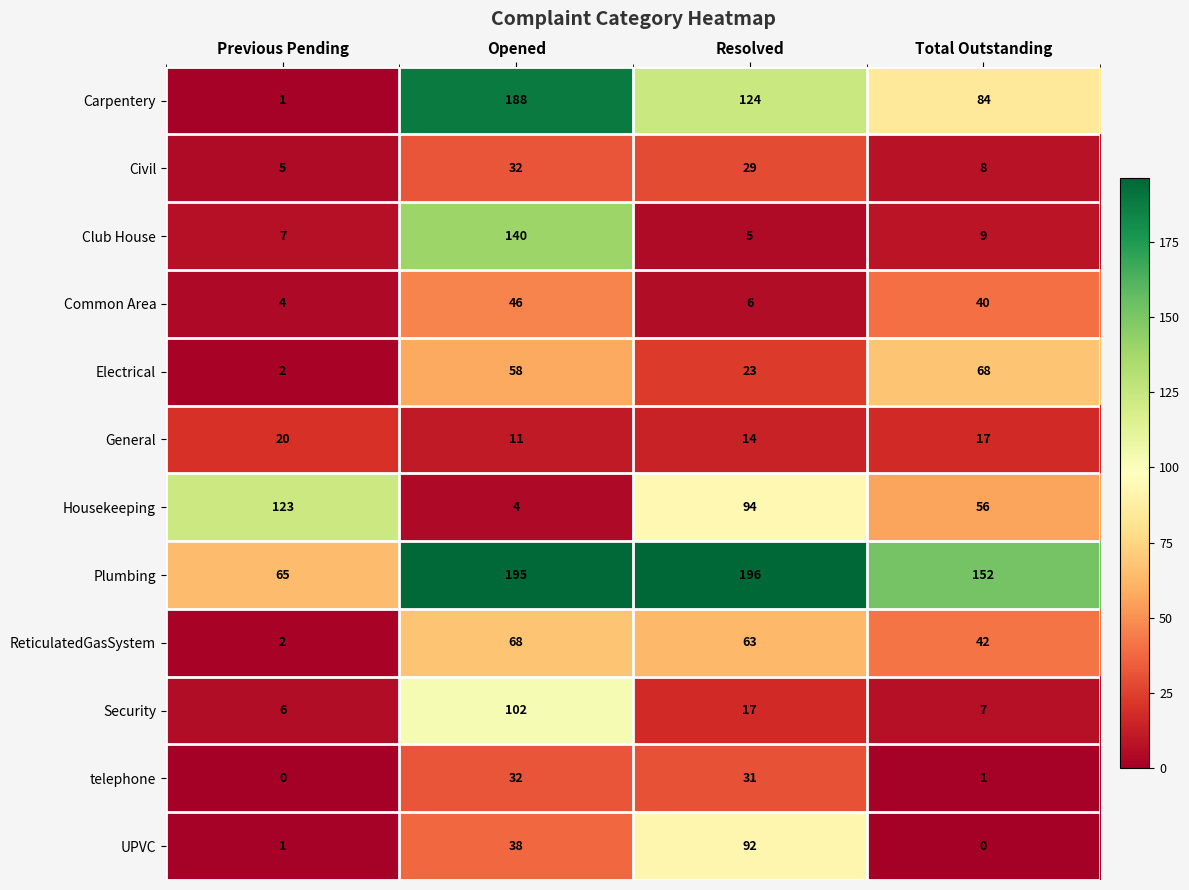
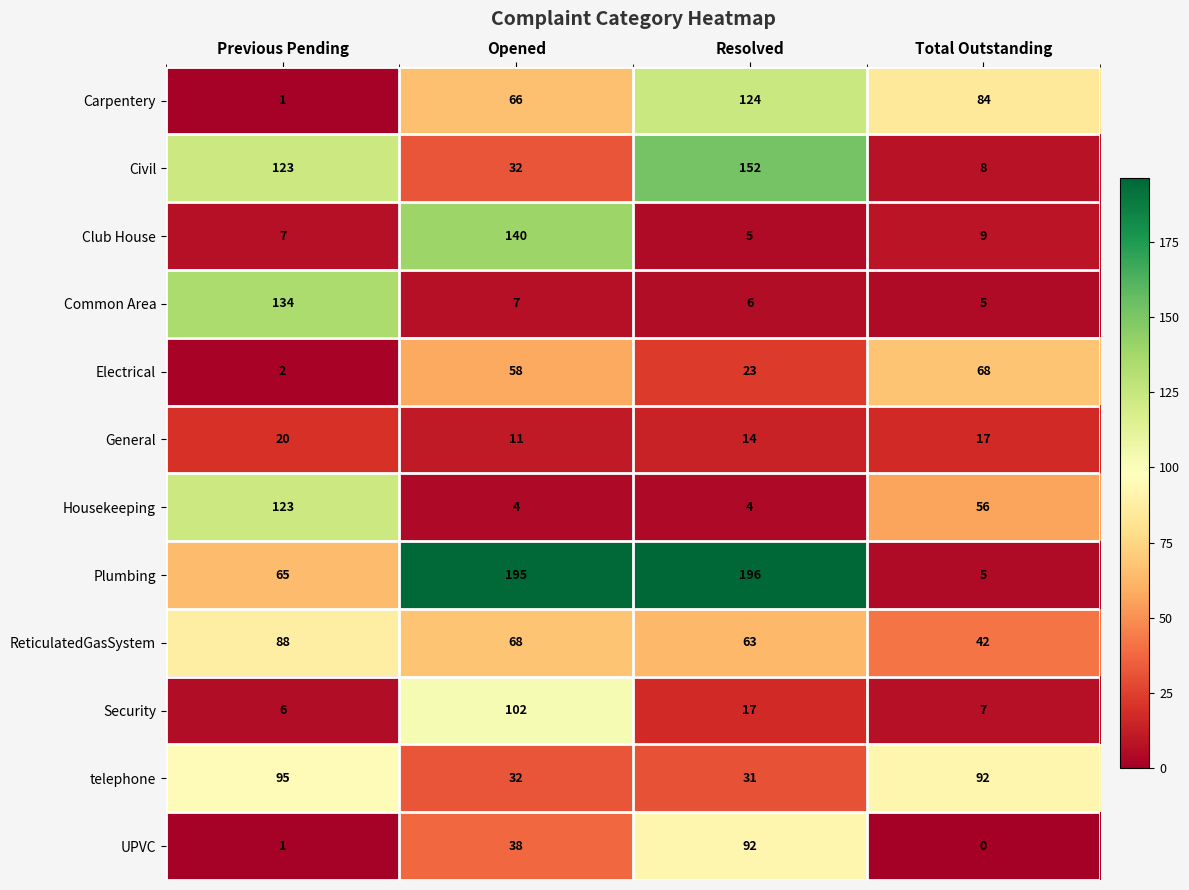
Carpentery, Opened: 188 -> 66
Civil, Previous Pending: 5 -> 123
Civil, Resolved: 29 -> 152
Common Area, Previous Pending: 4 -> 134
Common Area, Opened: 46 -> 7
Common Area, Total Outstanding: 40 -> 5
Housekeeping, Resolved: 94 -> 4
Plumbing, Total Outstanding: 152 -> 5
ReticulatedGasSystem, Previous Pending: 2 -> 88
telephone, Previous Pending: 0 -> 95
telephone, Total Outstanding: 1 -> 92
